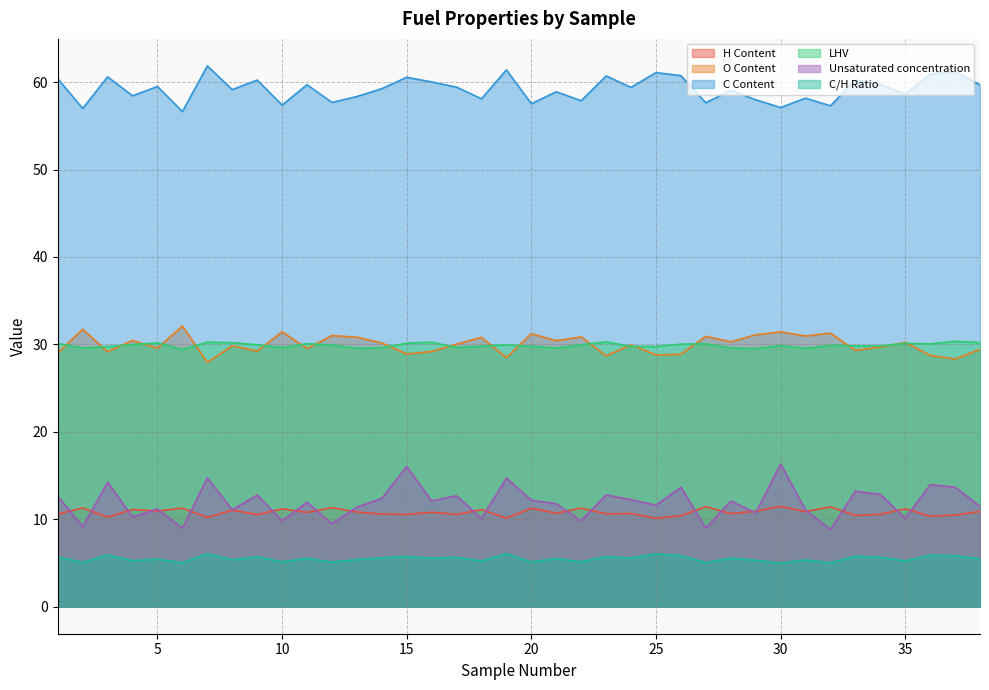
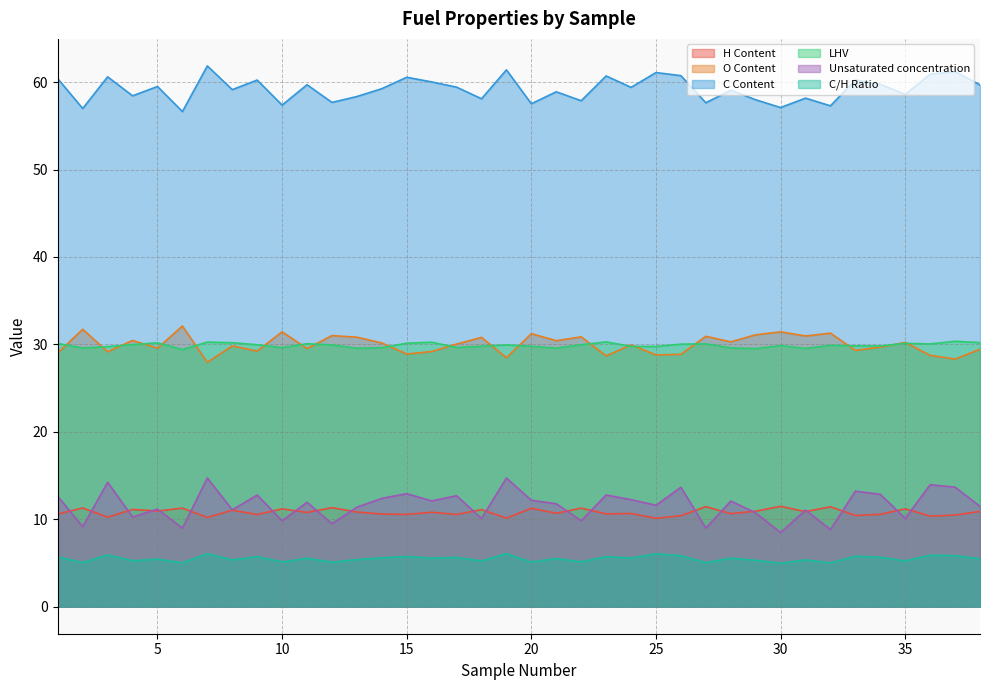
Unsaturated concentration, 15: 16 -> 13
Unsaturated concentration, 30: 16 -> 8
